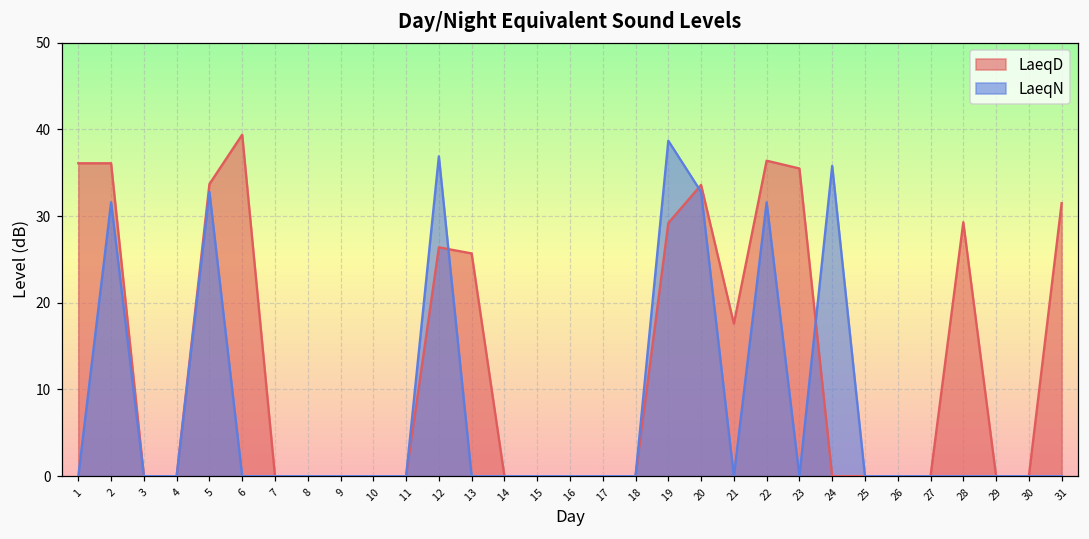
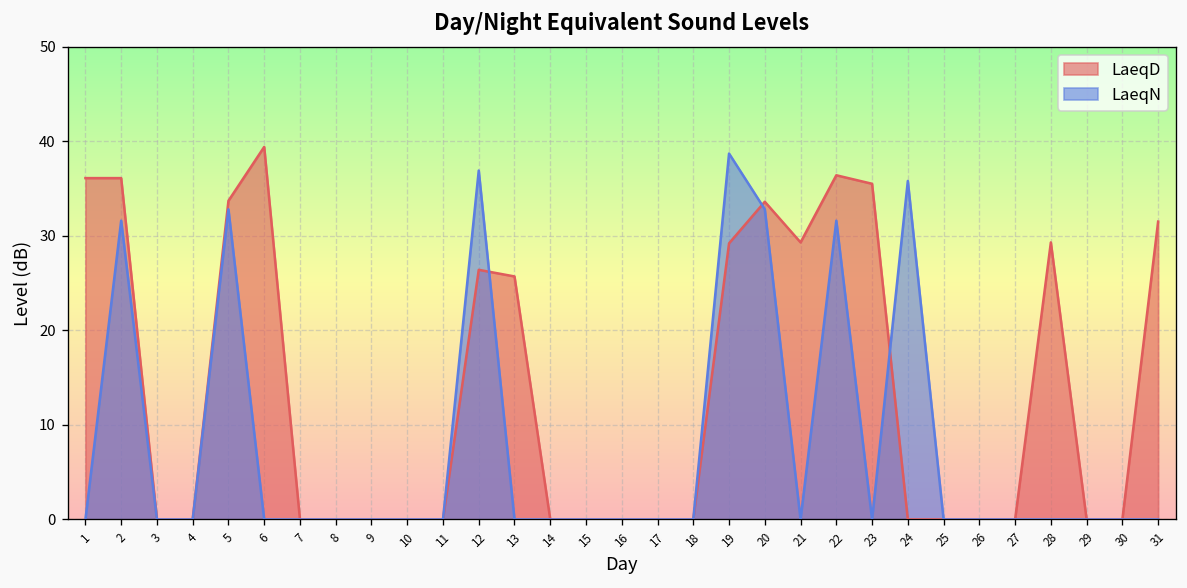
LaeqD, 21: 18 -> 29
